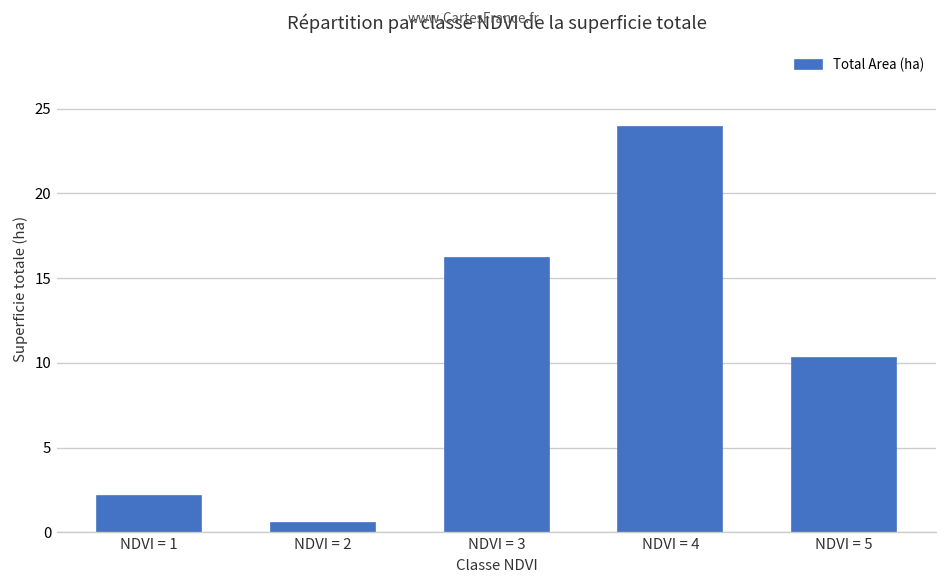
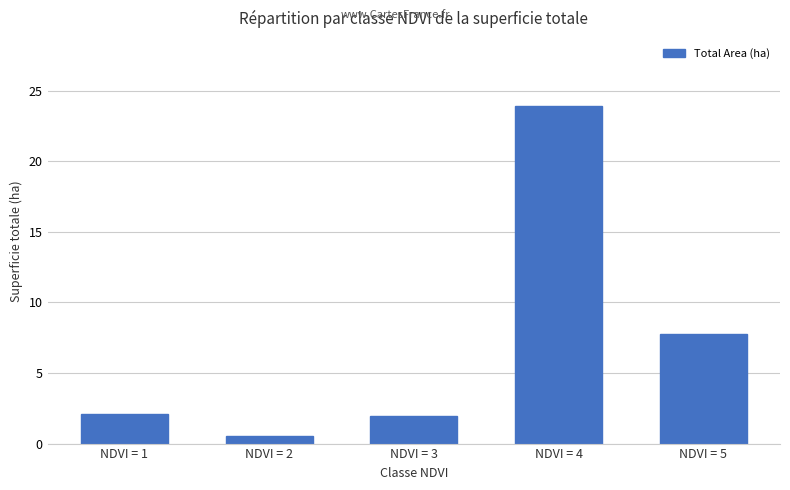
NDVI = 3: 16.2 -> 2.0
NDVI = 5: 10.3 -> 7.8
